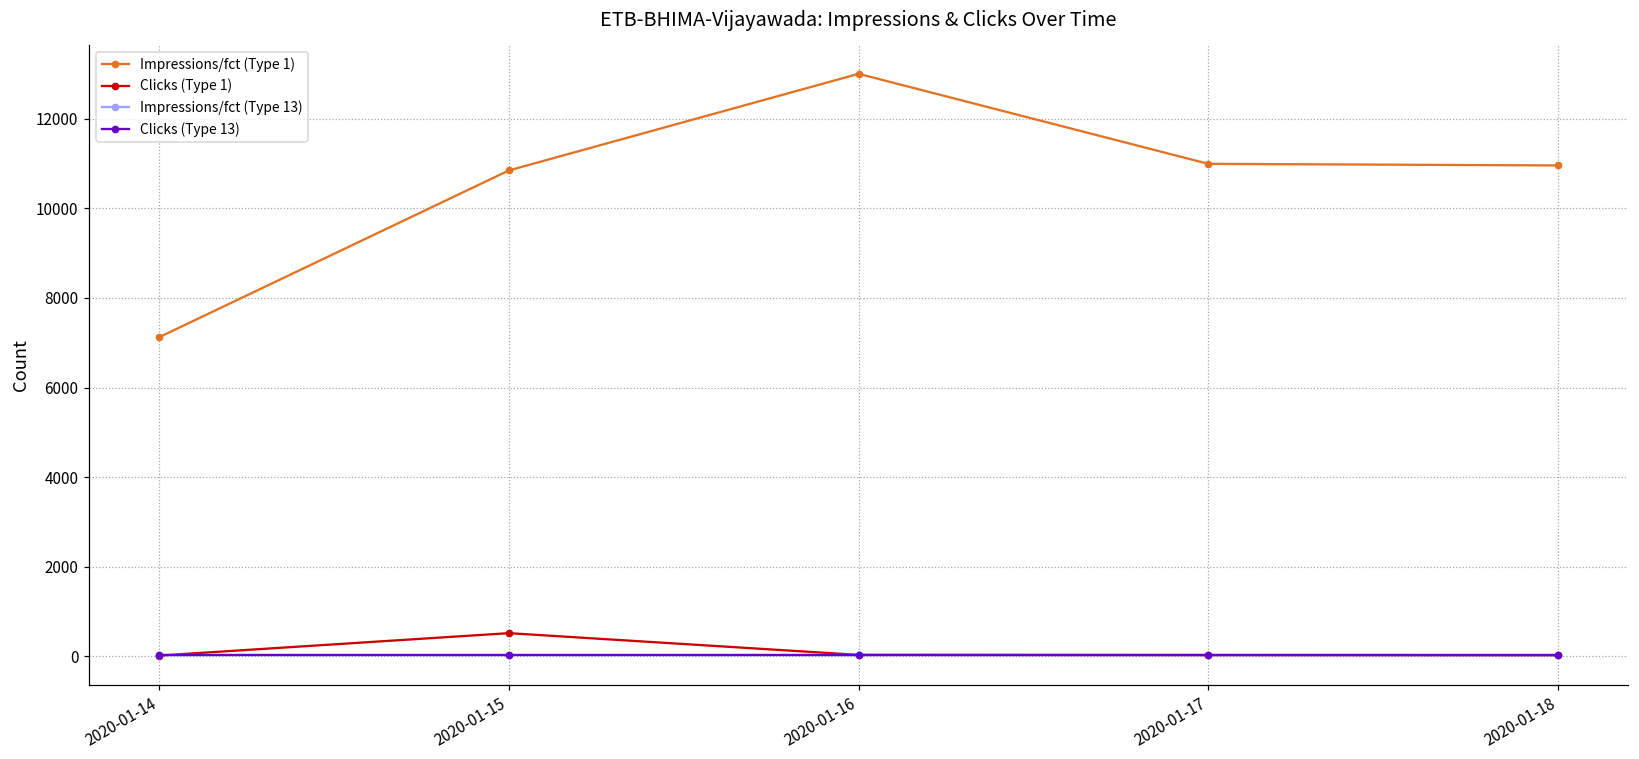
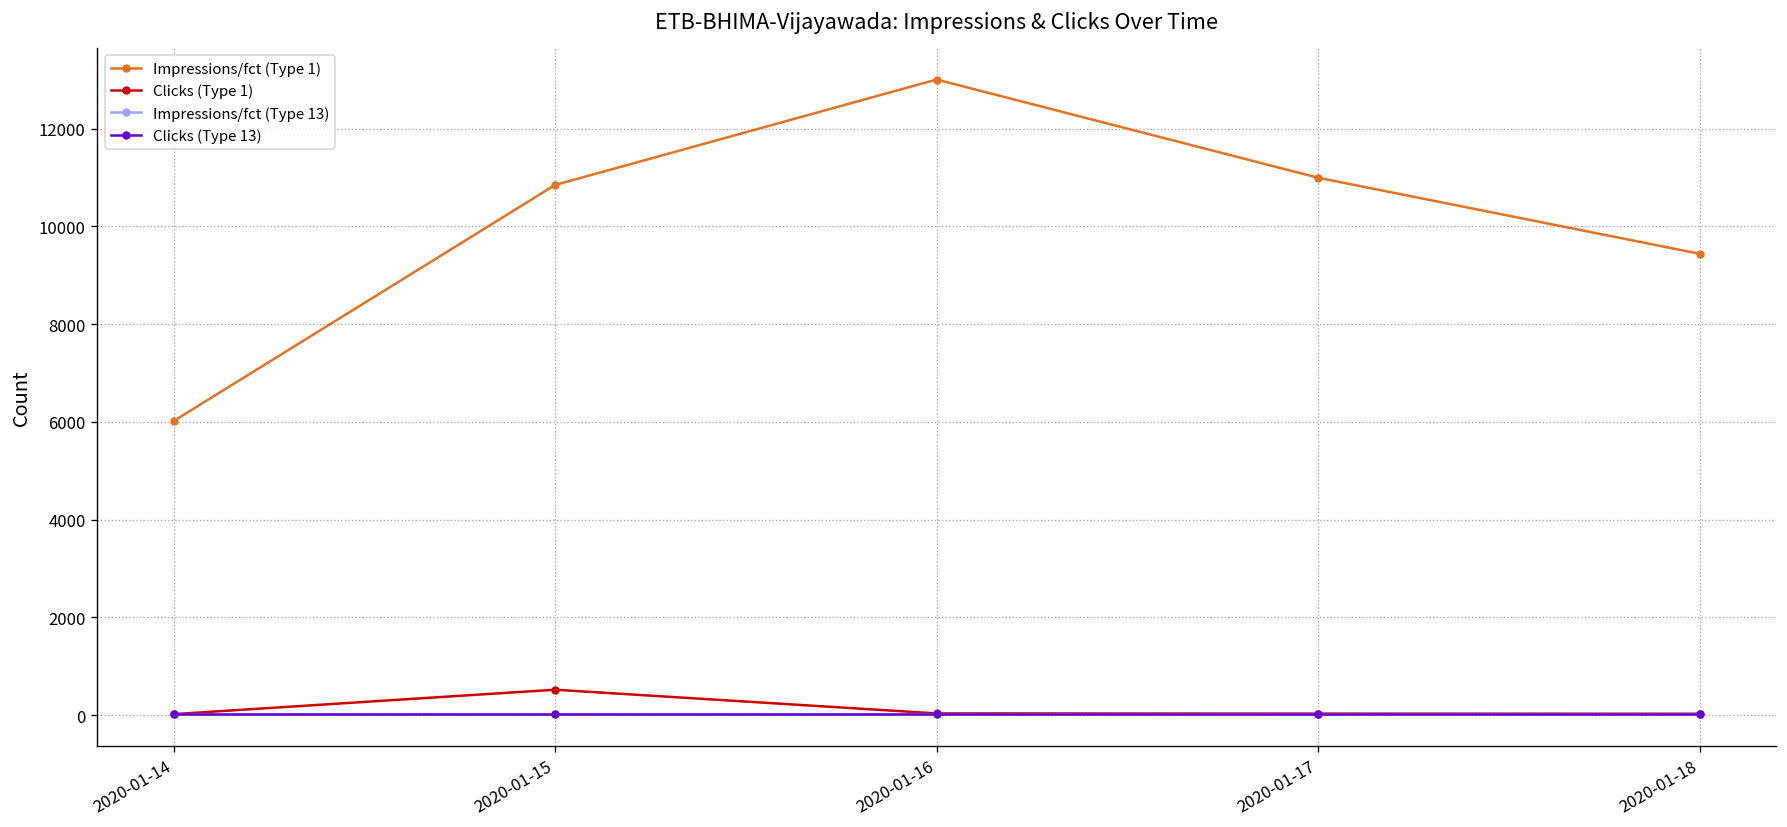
Impressions/fct (Type 1), 2020-01-14: 7100 -> 6000
Impressions/fct (Type 1), 2020-01-18: 11000 -> 9400
